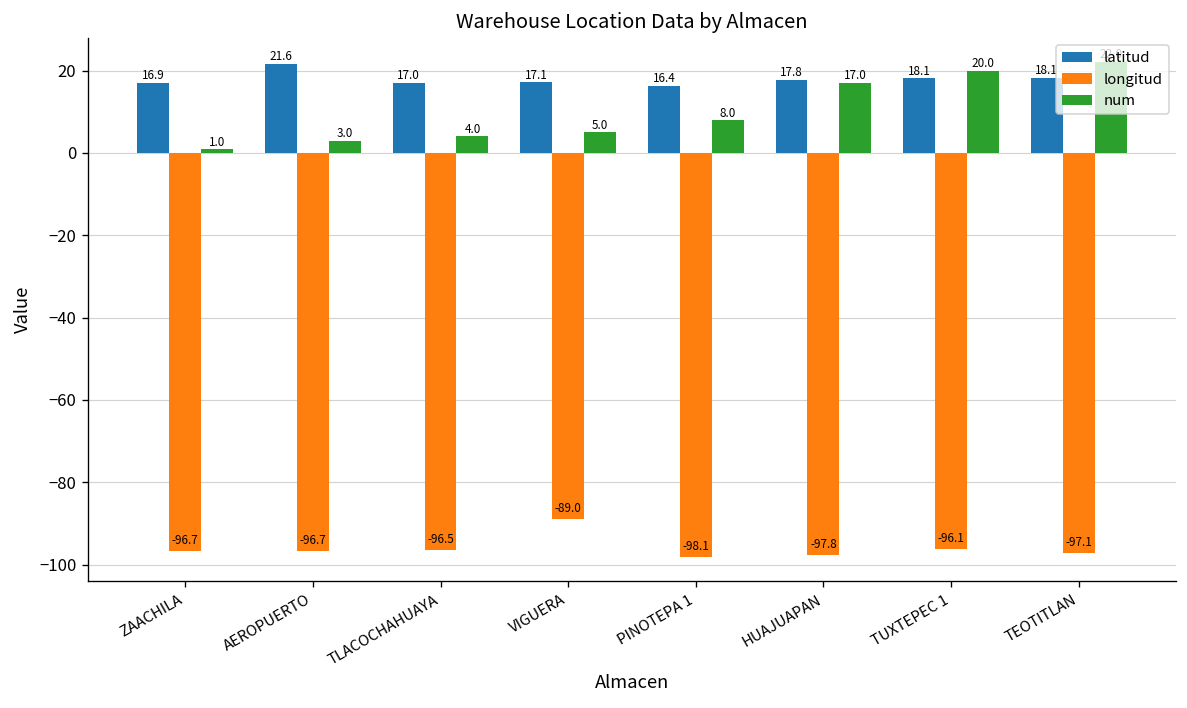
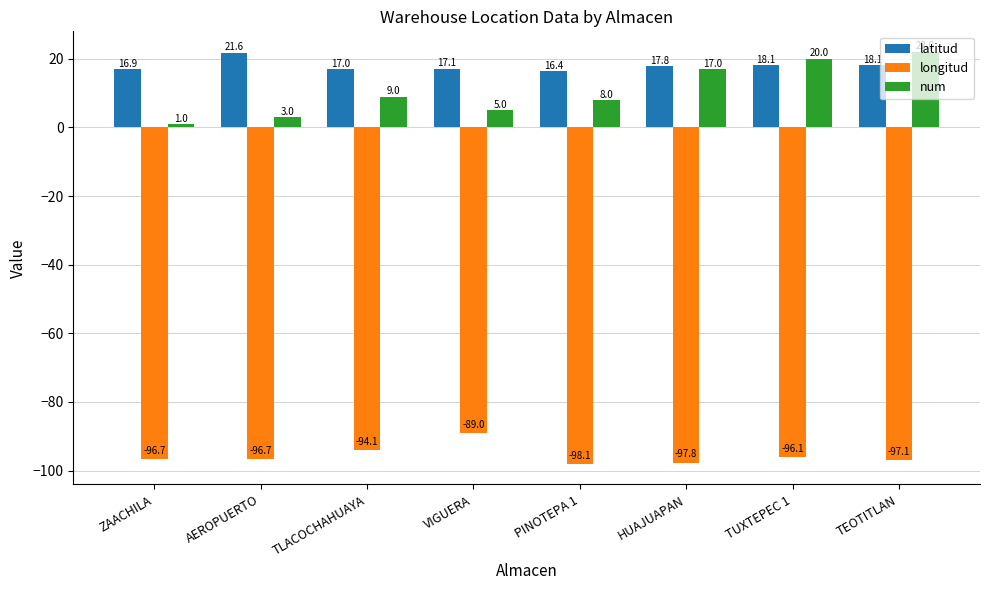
longitud, TLACOCHAHUAYA: -96.5 -> -94.1
num, TLACOCHAHUAYA: 4.0 -> 9.0
